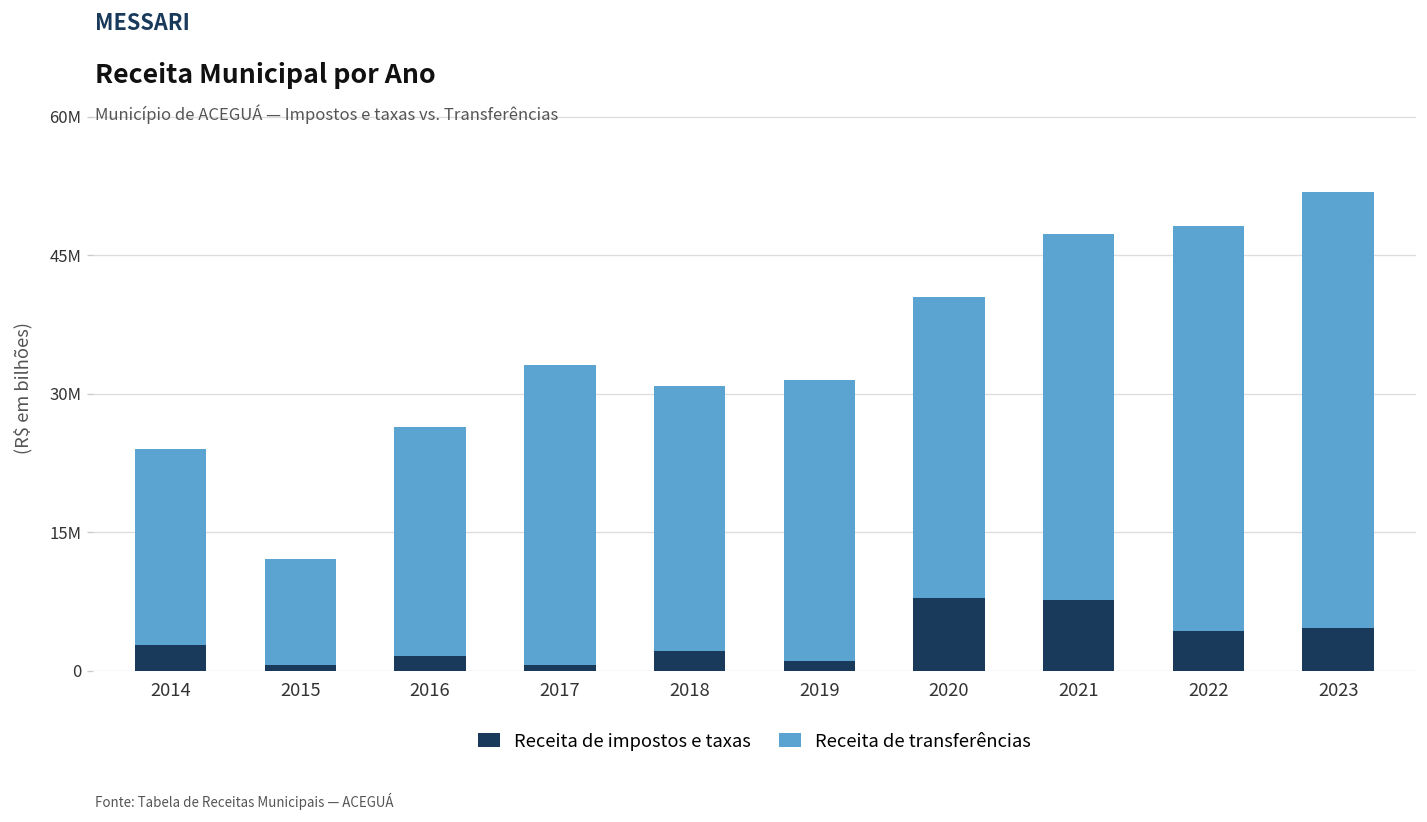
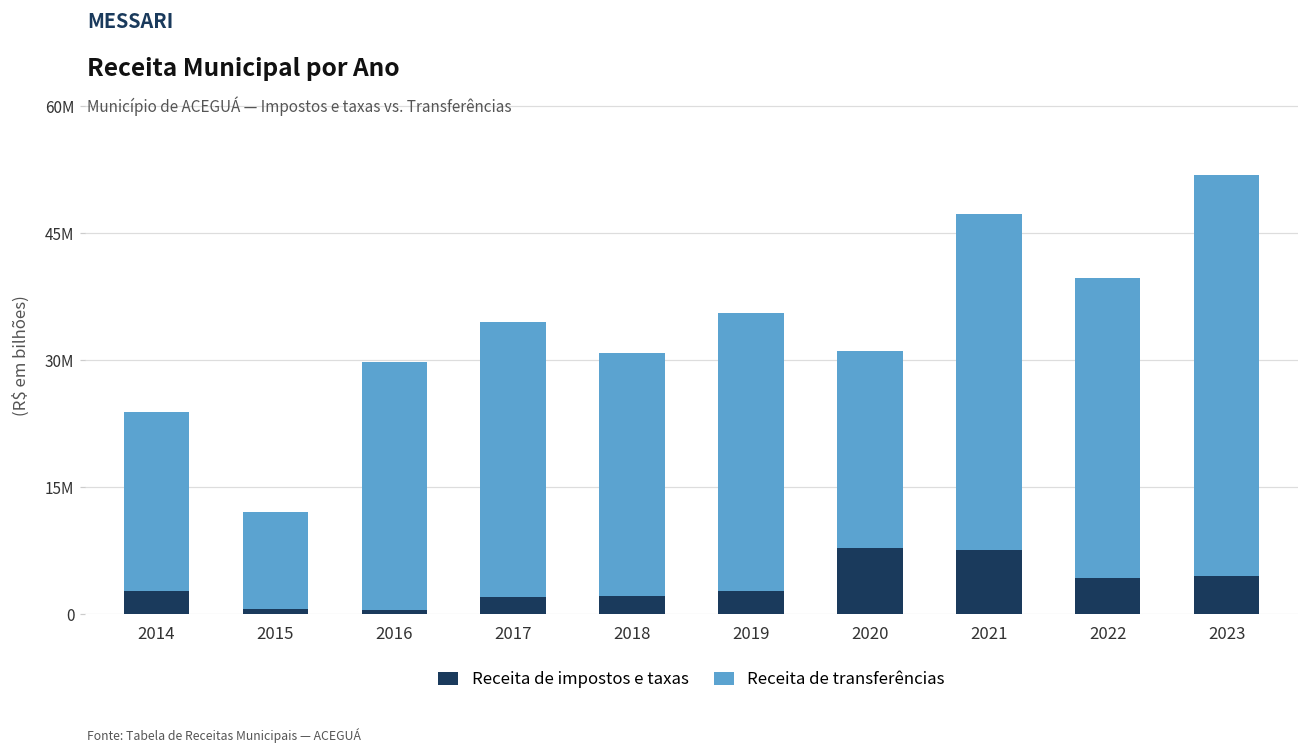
Receita de impostos e taxas, 2016: 2000000 -> 1000000
Receita de transferências, 2016: 25000000 -> 29000000
Receita de impostos e taxas, 2017: 1000000 -> 2000000
Receita de impostos e taxas, 2019: 1000000 -> 3000000
Receita de transferências, 2019: 30000000 -> 33000000
Receita de transferências, 2020: 33000000 -> 23000000
Receita de transferências, 2022: 44000000 -> 35000000
